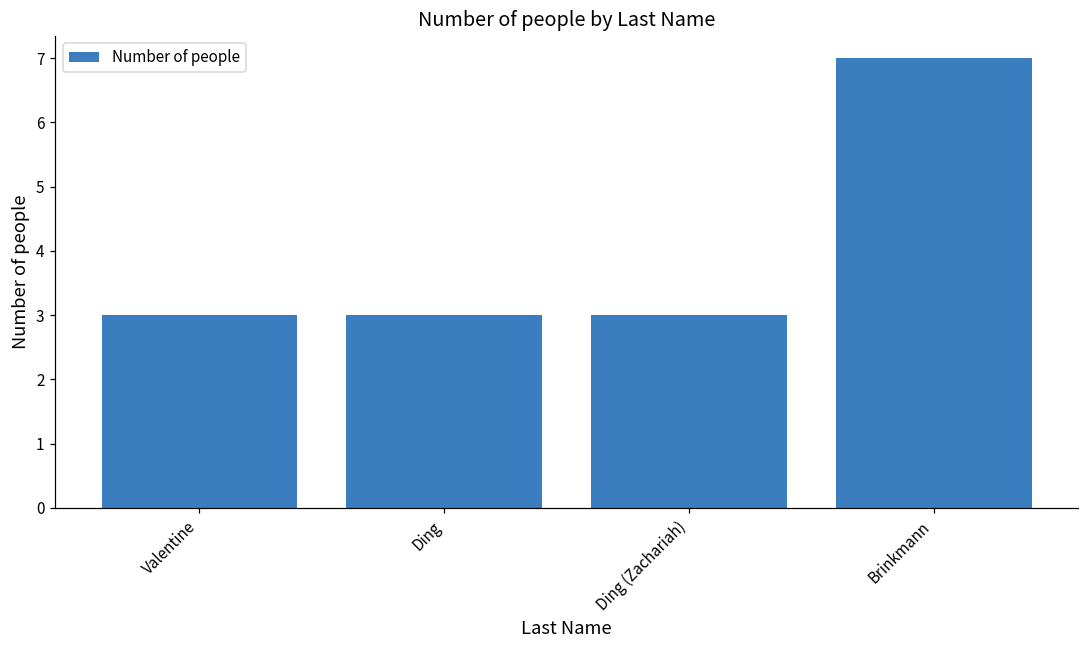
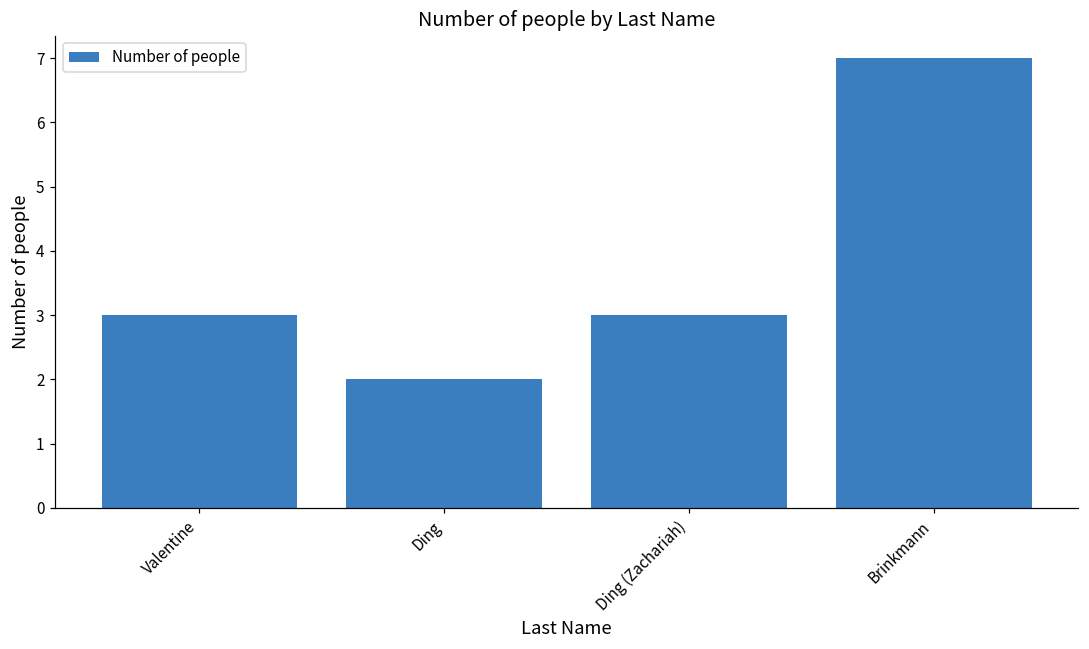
Ding: 3 -> 2
